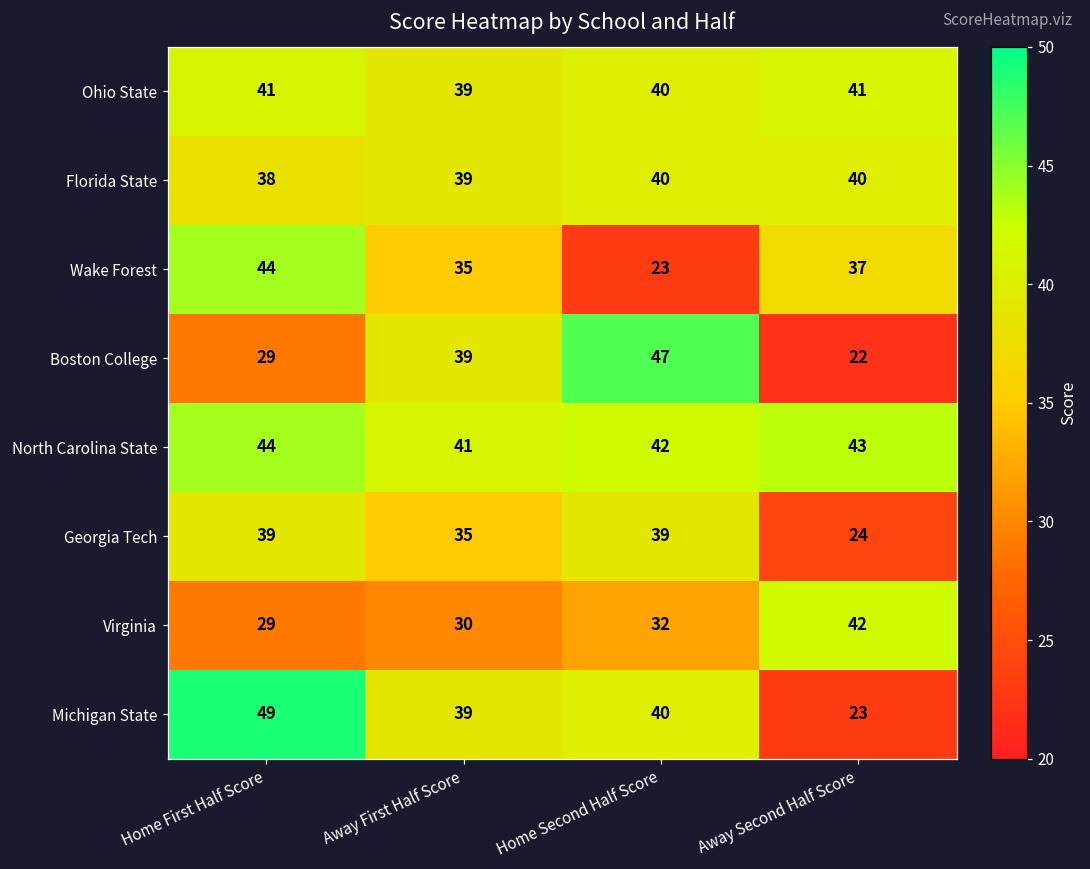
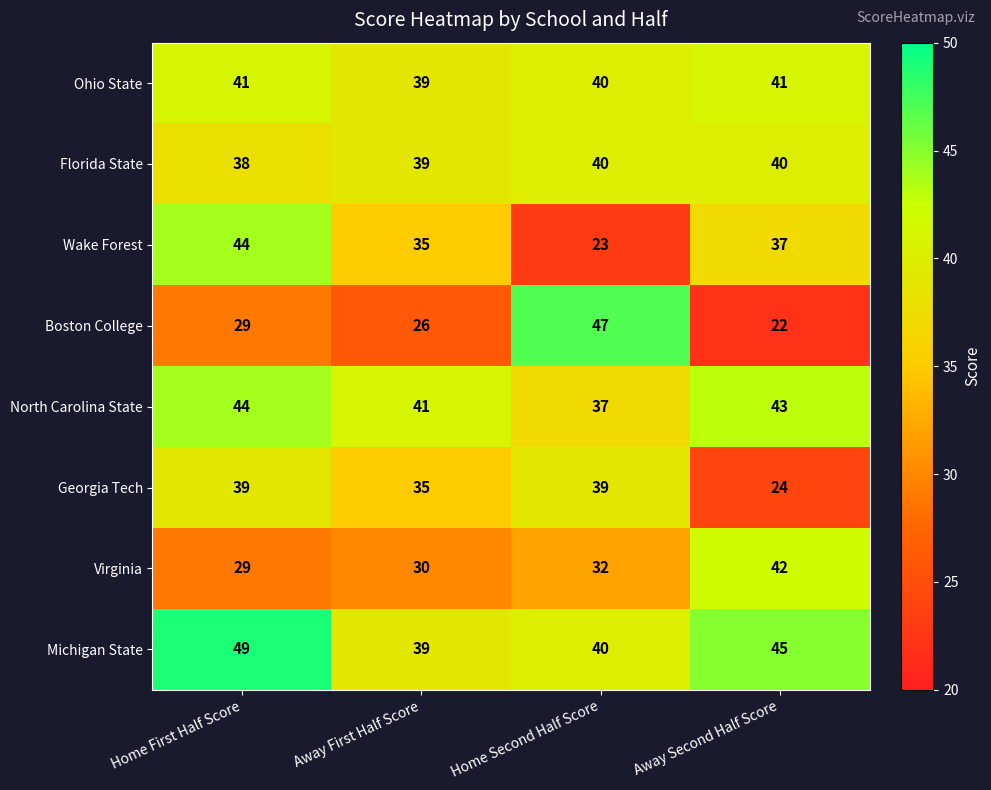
Boston College, Away First Half Score: 39 -> 26
North Carolina State, Home Second Half Score: 42 -> 37
Michigan State, Away Second Half Score: 23 -> 45
